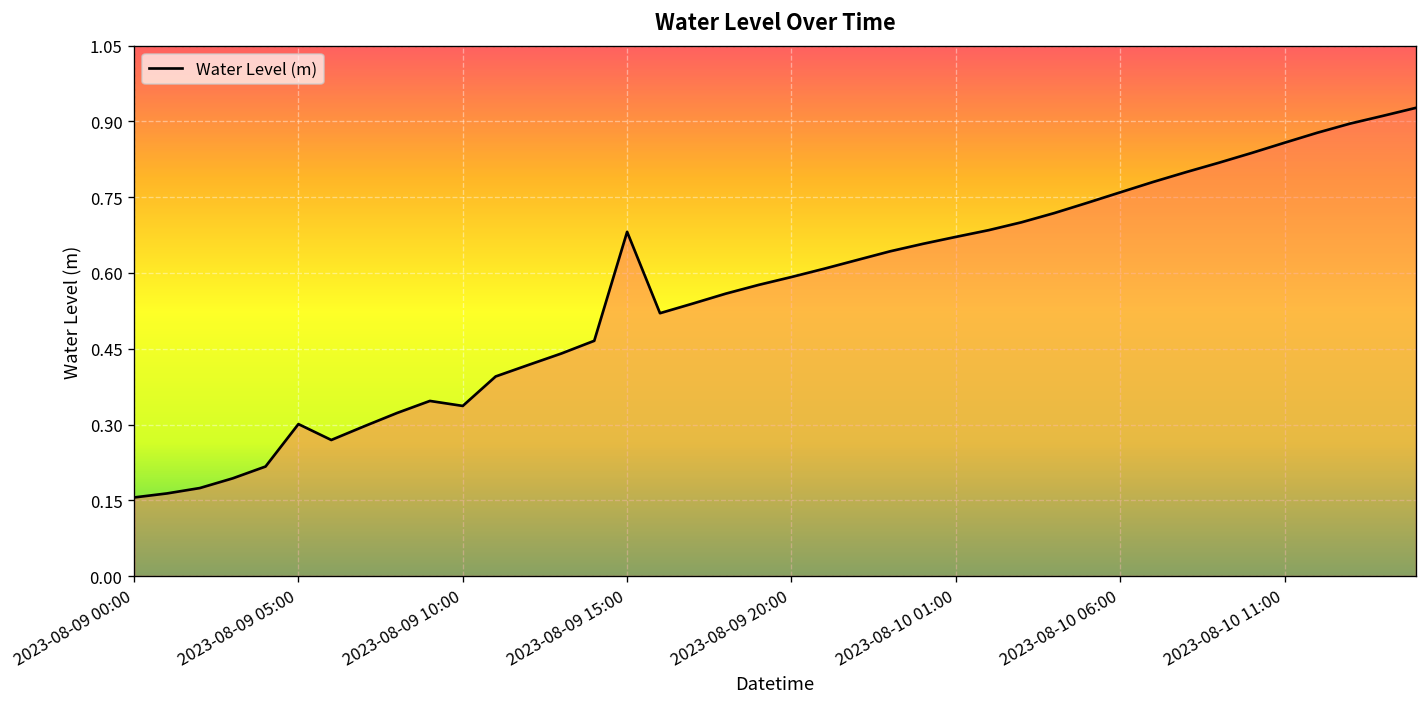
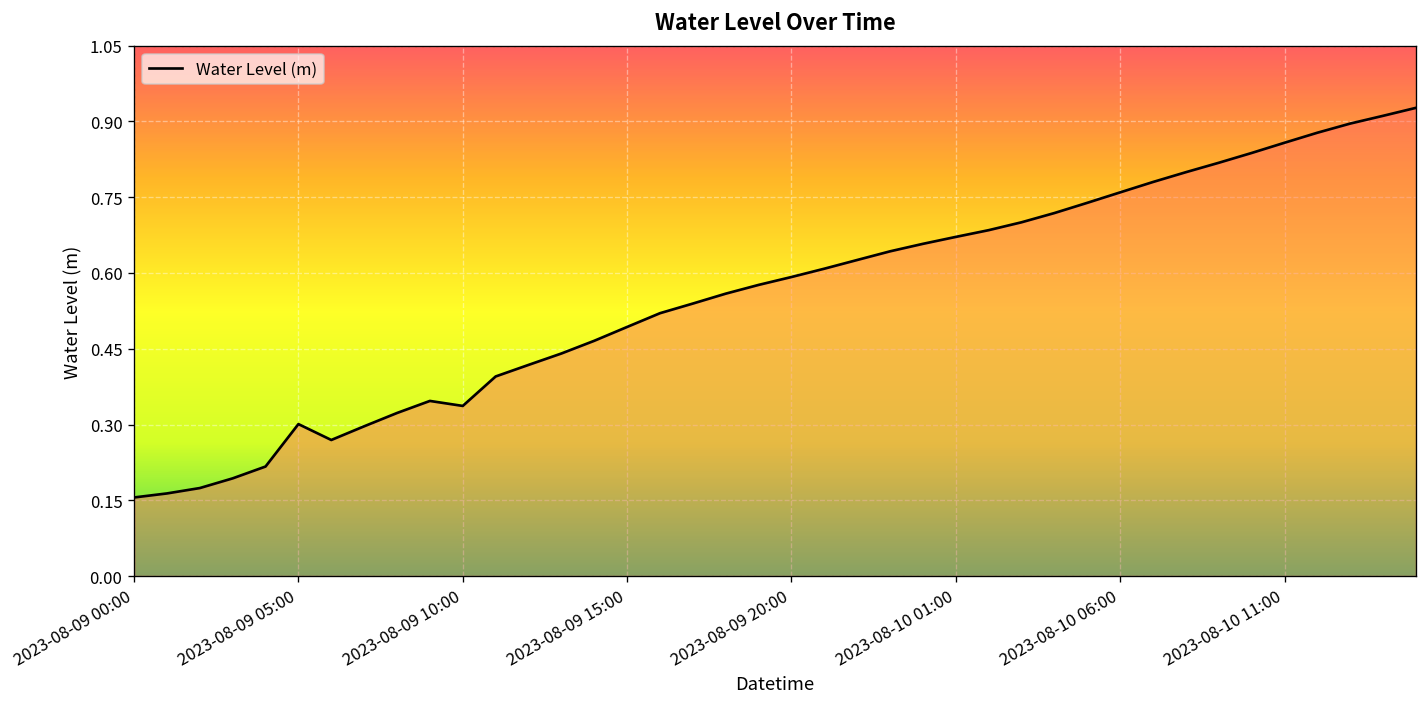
2023-08-09 15:00: 0.68 -> 0.49
